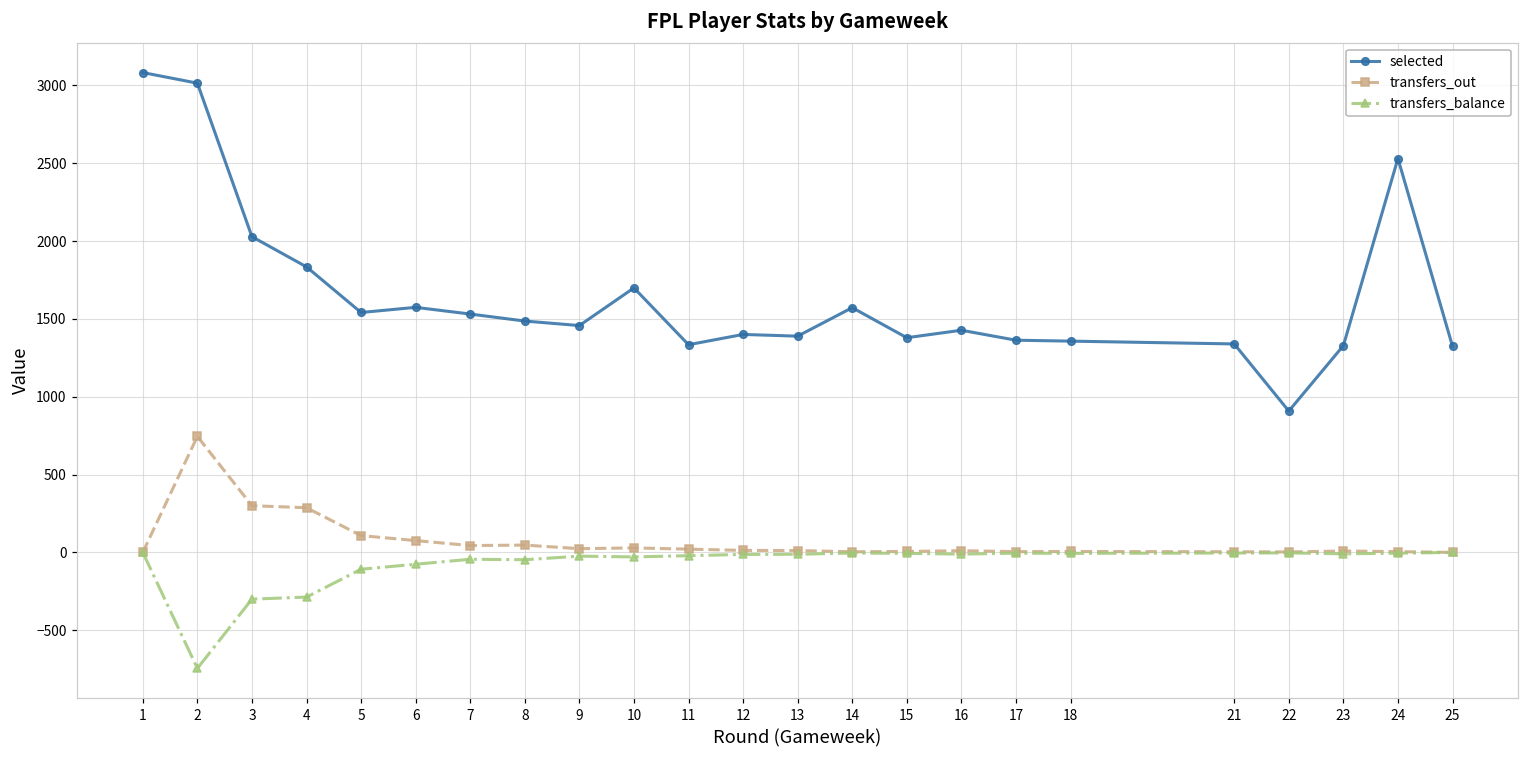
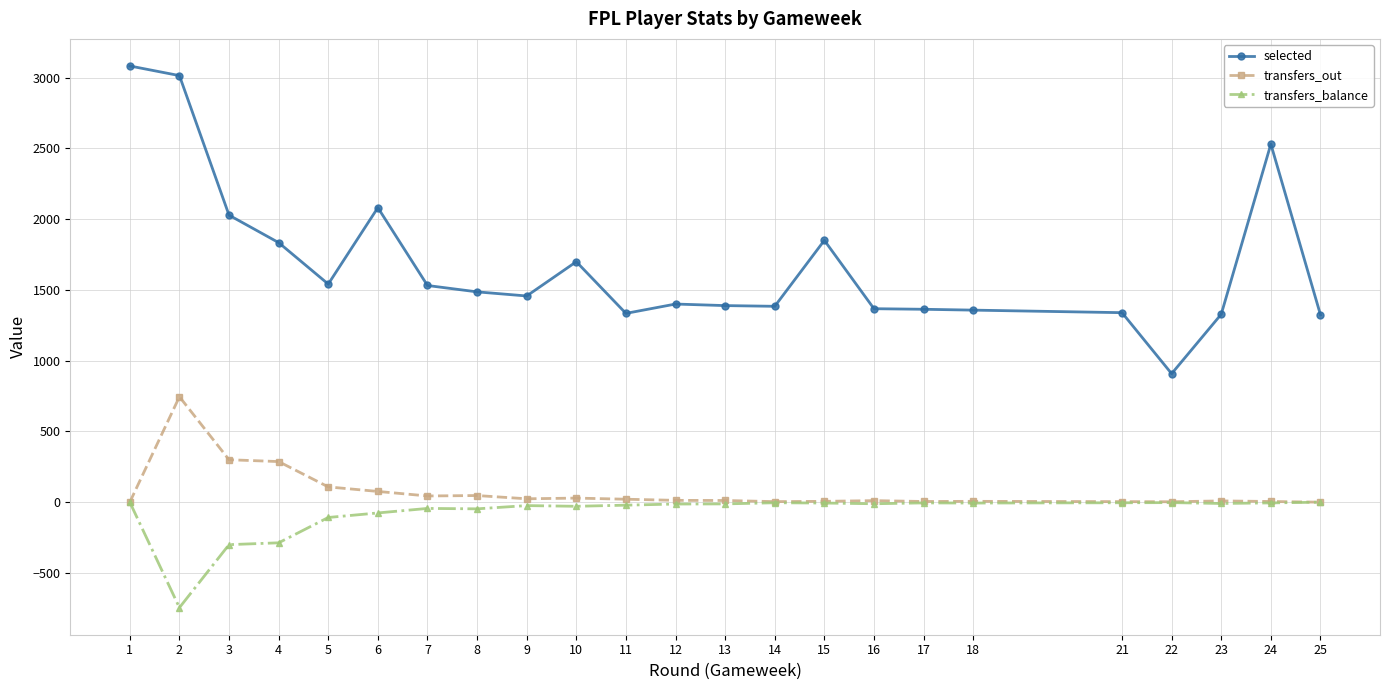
selected, 6: 1570 -> 2080
selected, 14: 1570 -> 1380
selected, 15: 1380 -> 1850
selected, 16: 1430 -> 1370
